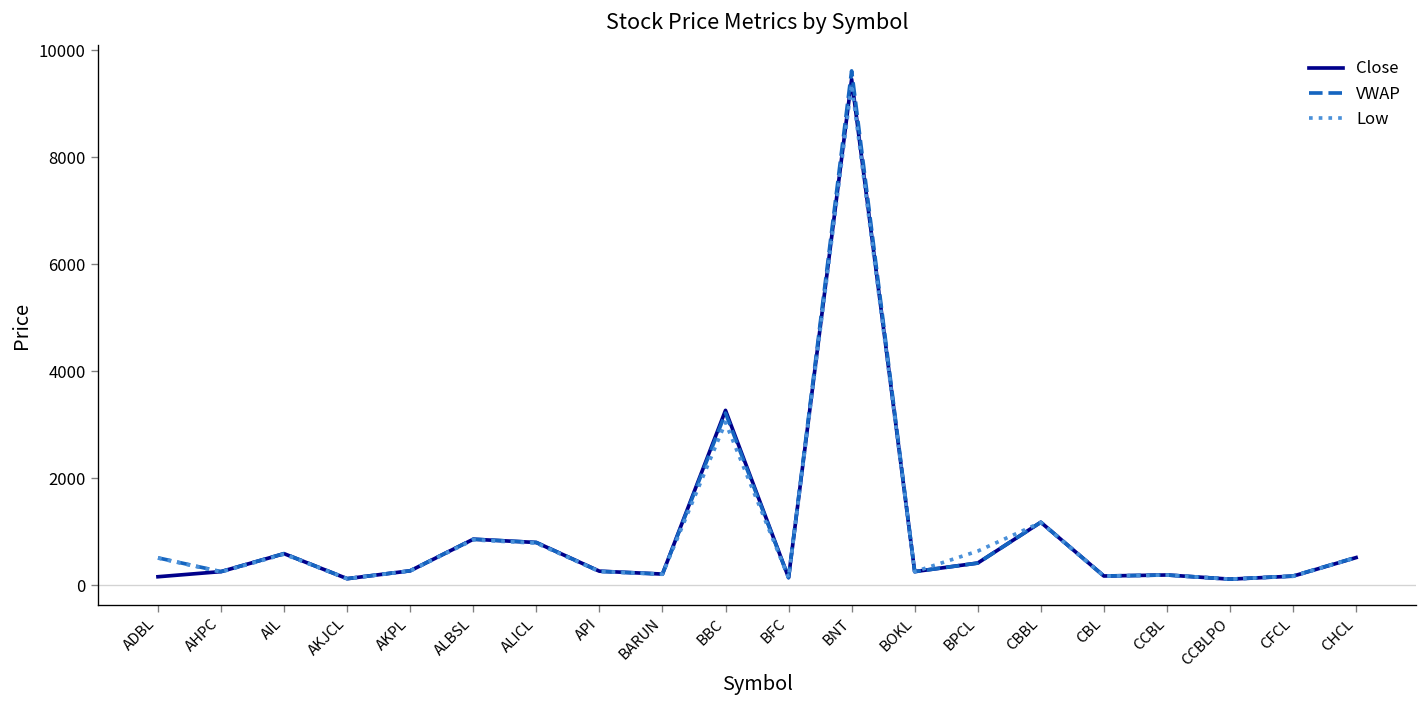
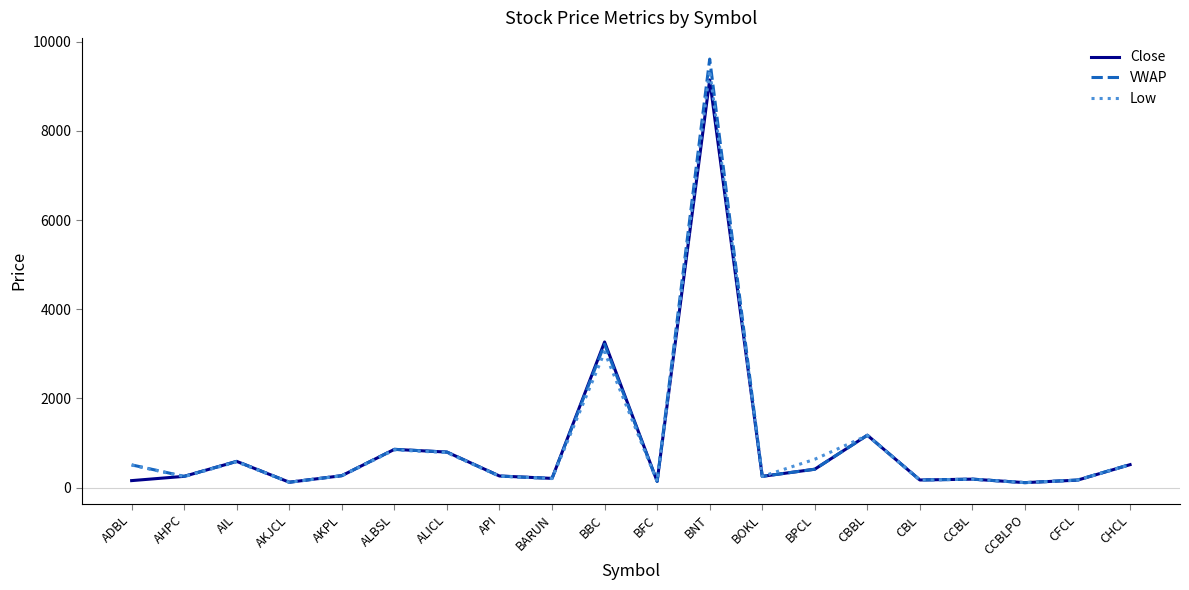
Close, BNT: 9500 -> 9100
